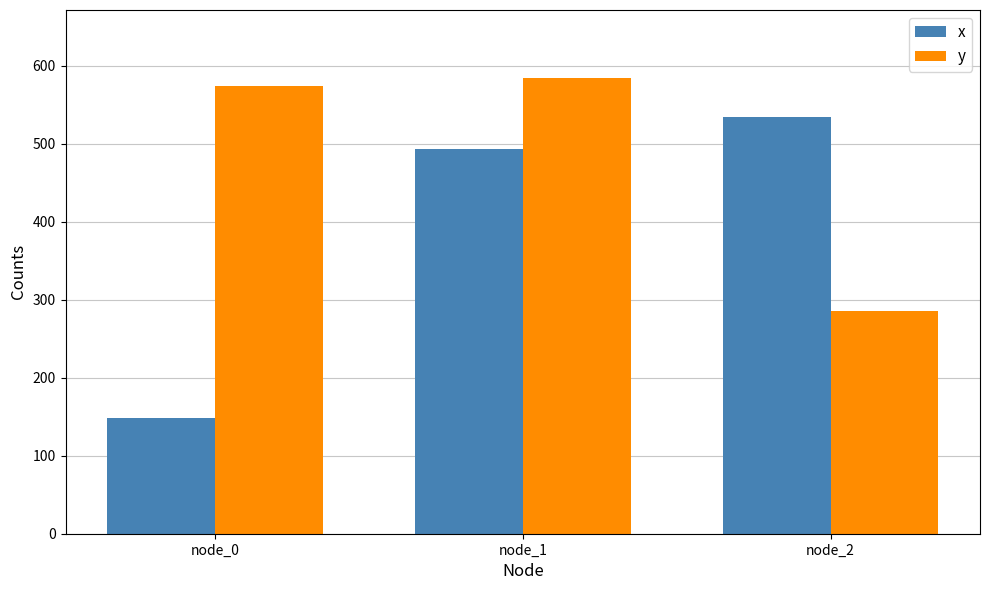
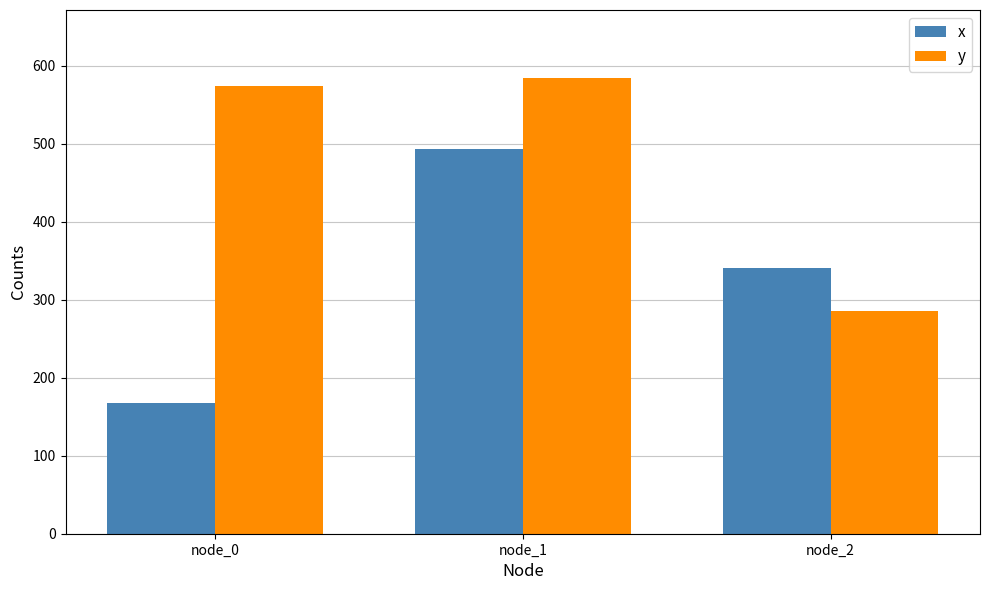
x, node_0: 150 -> 170
x, node_2: 530 -> 340
